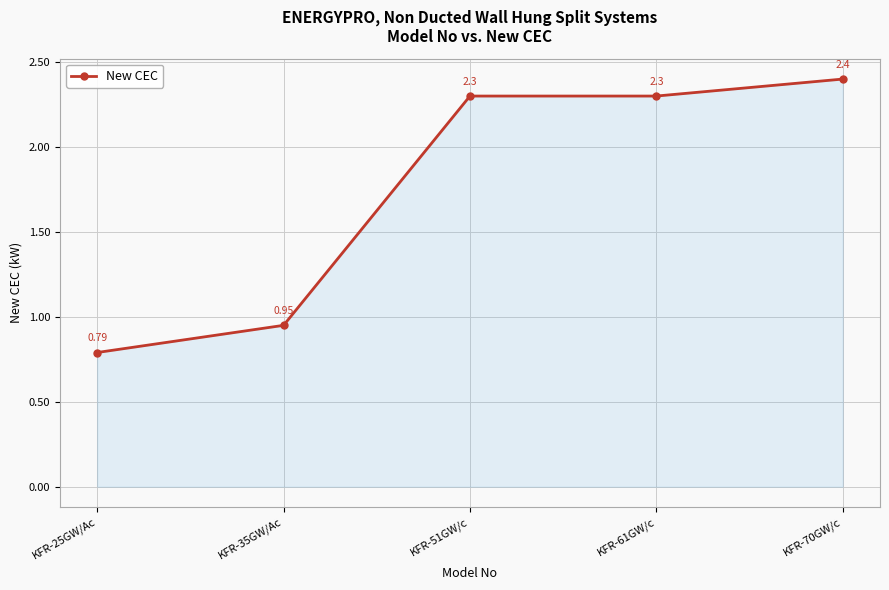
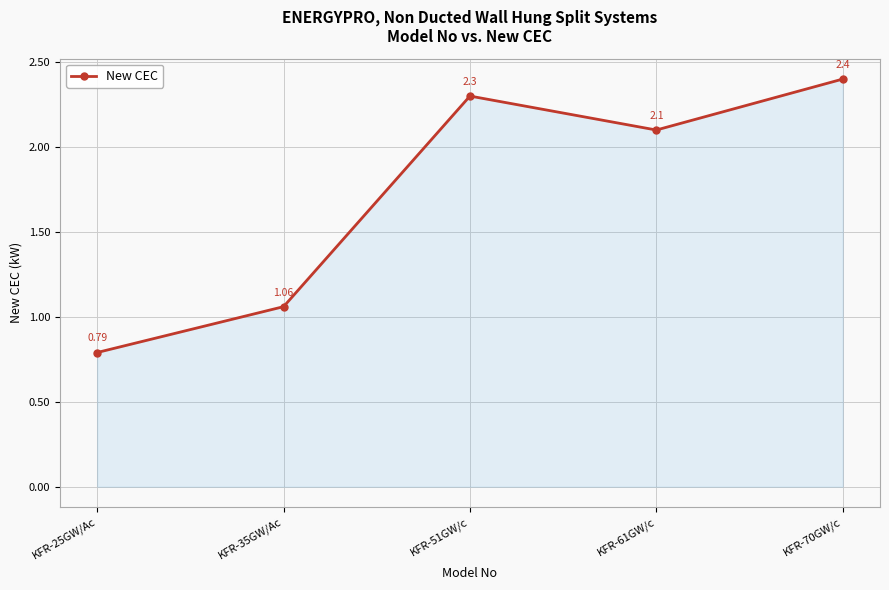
KFR-35GW/Ac: 0.95 -> 1.06
KFR-61GW/c: 2.3 -> 2.1
